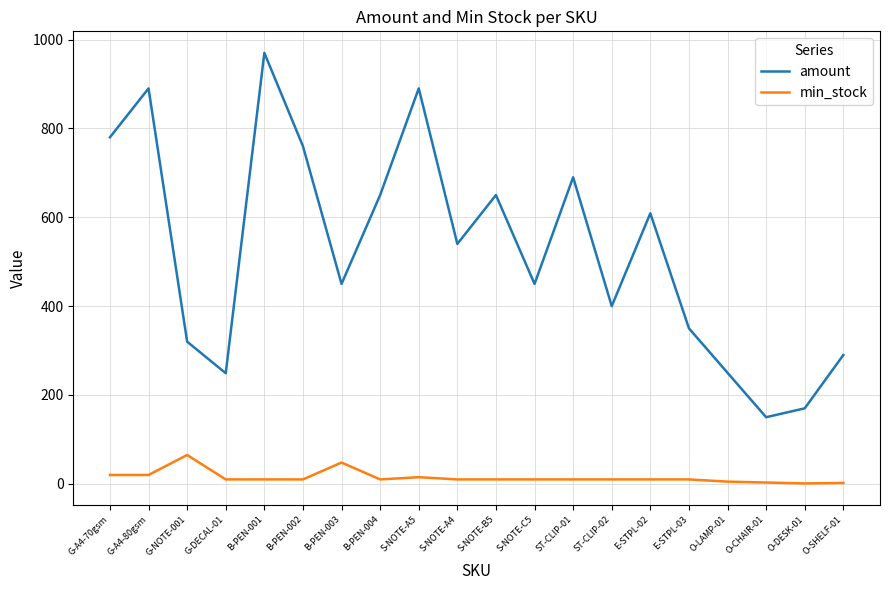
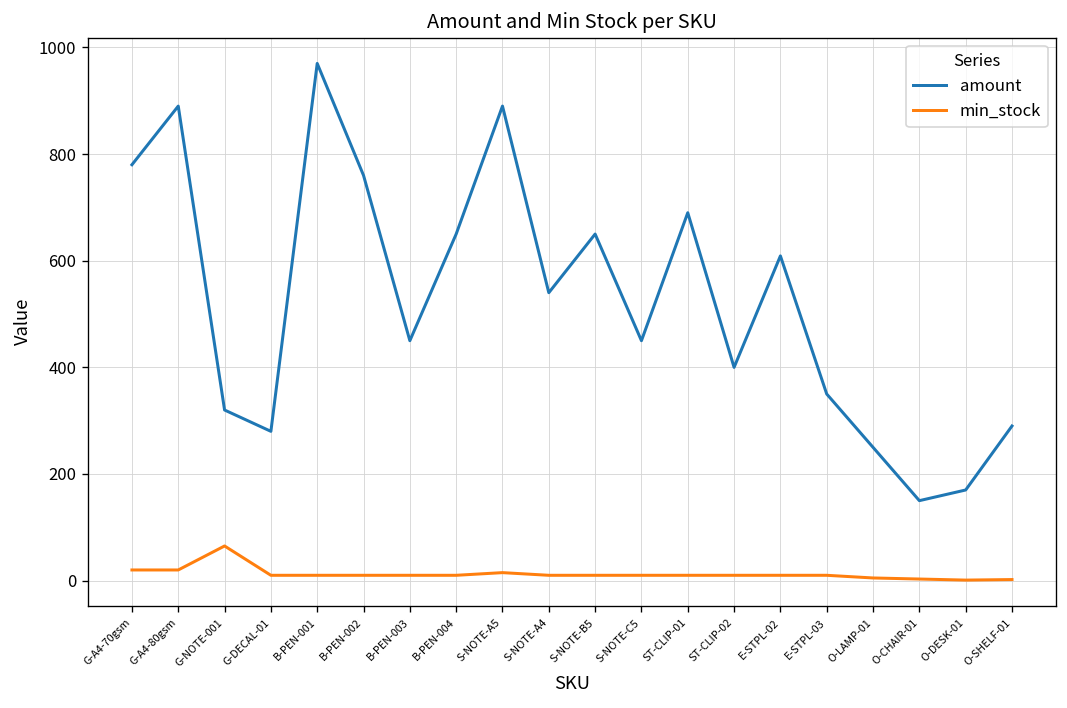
amount, G-DECAL-01: 250 -> 280
min_stock, B-PEN-003: 50 -> 10
